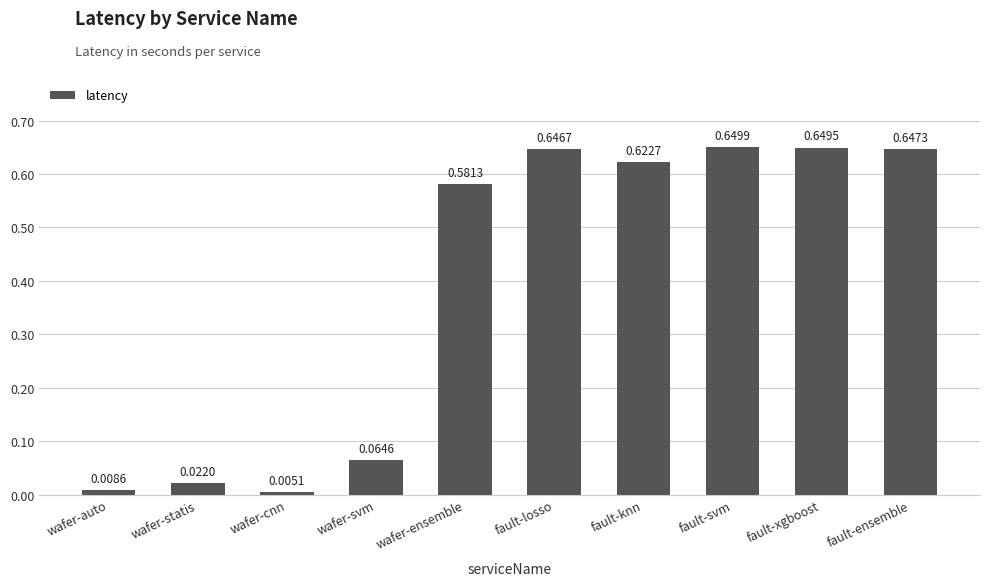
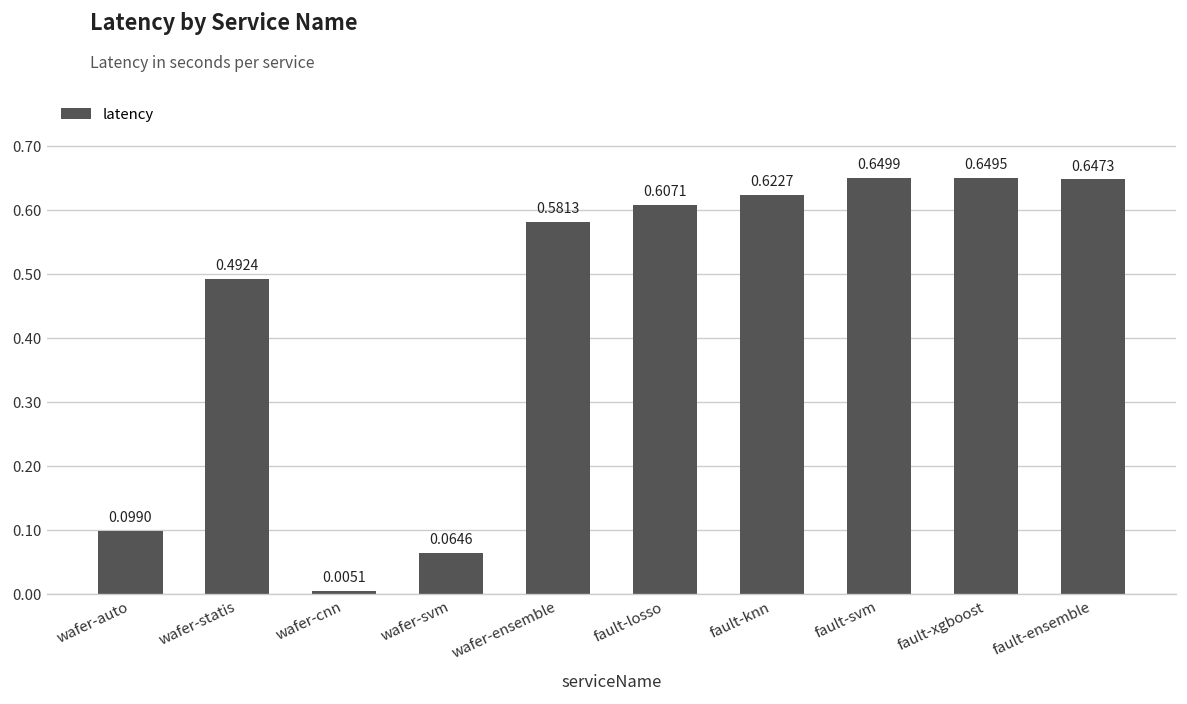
wafer-auto: 0.0086 -> 0.0990
wafer-statis: 0.0220 -> 0.4924
fault-losso: 0.6467 -> 0.6071
